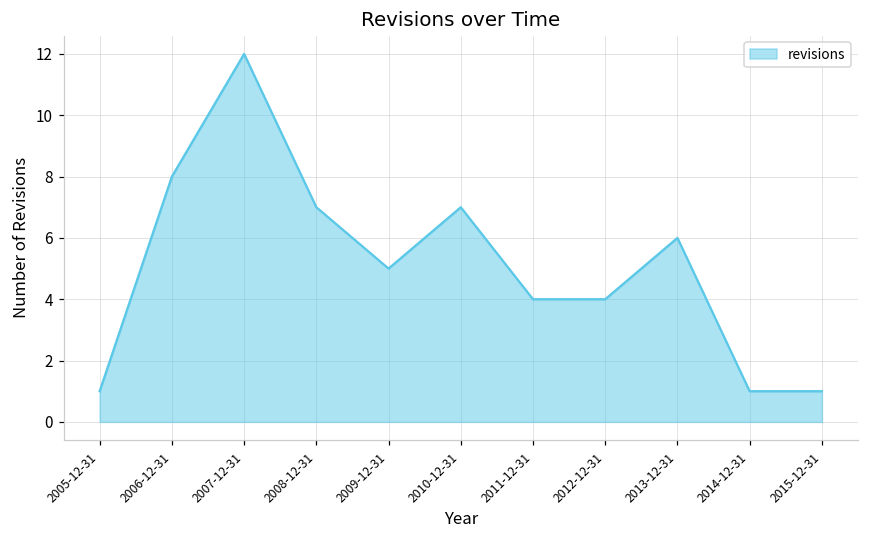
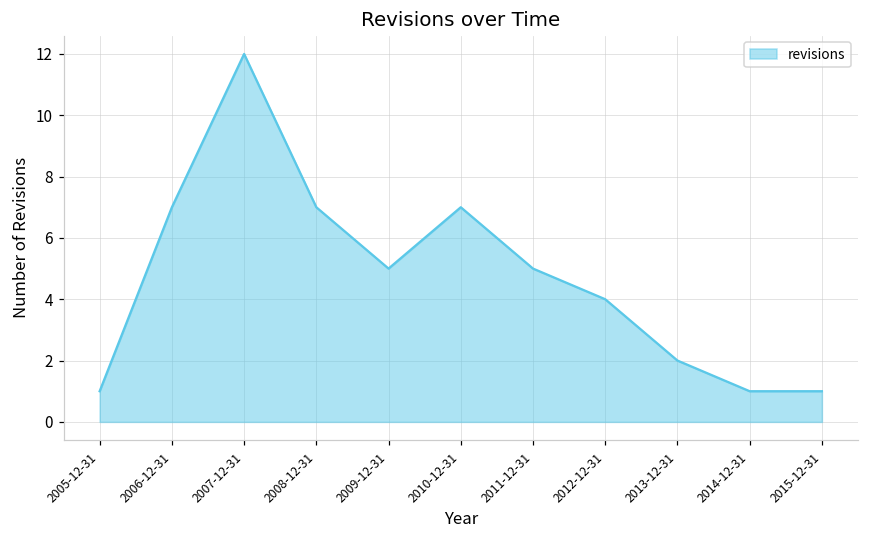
2006-12-31: 8 -> 7
2011-12-31: 4 -> 5
2013-12-31: 6 -> 2
